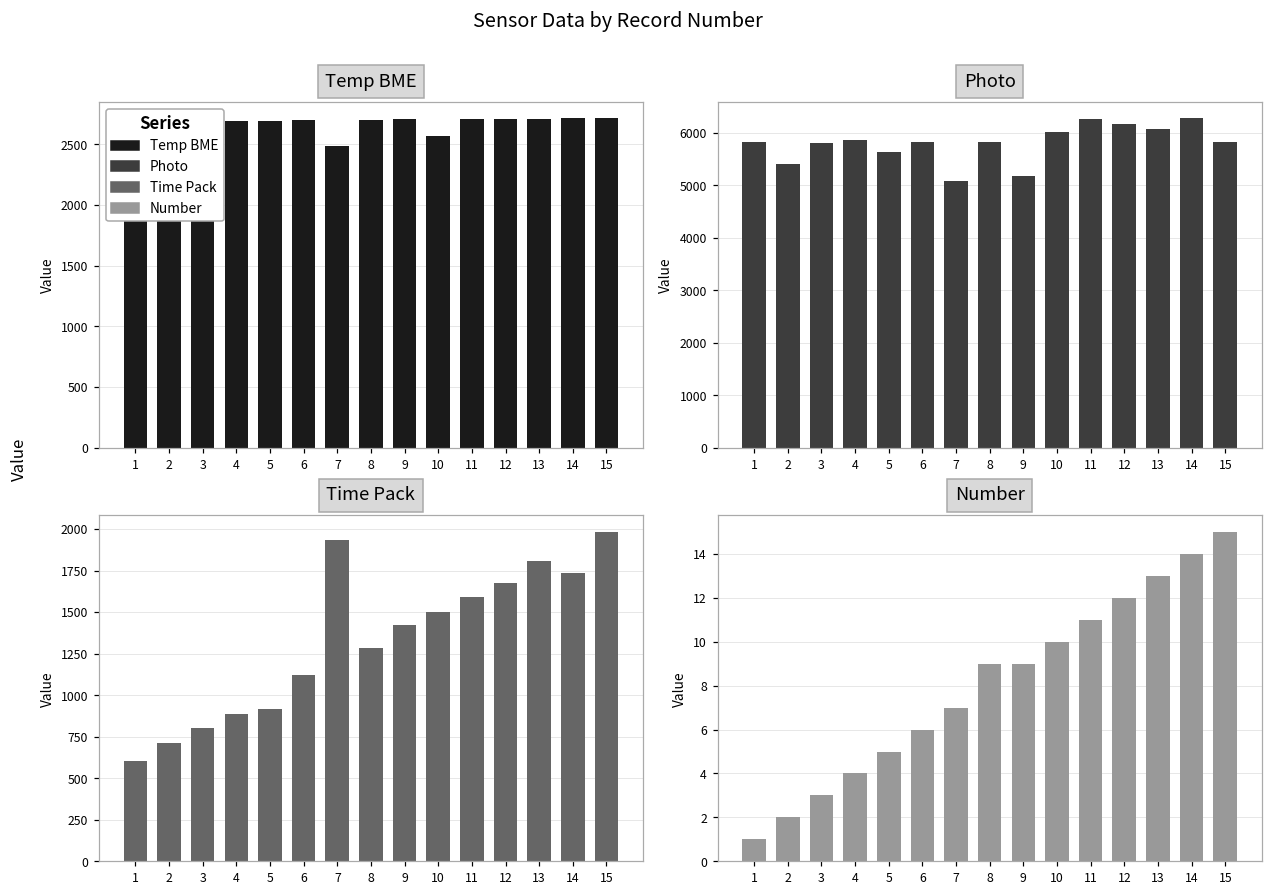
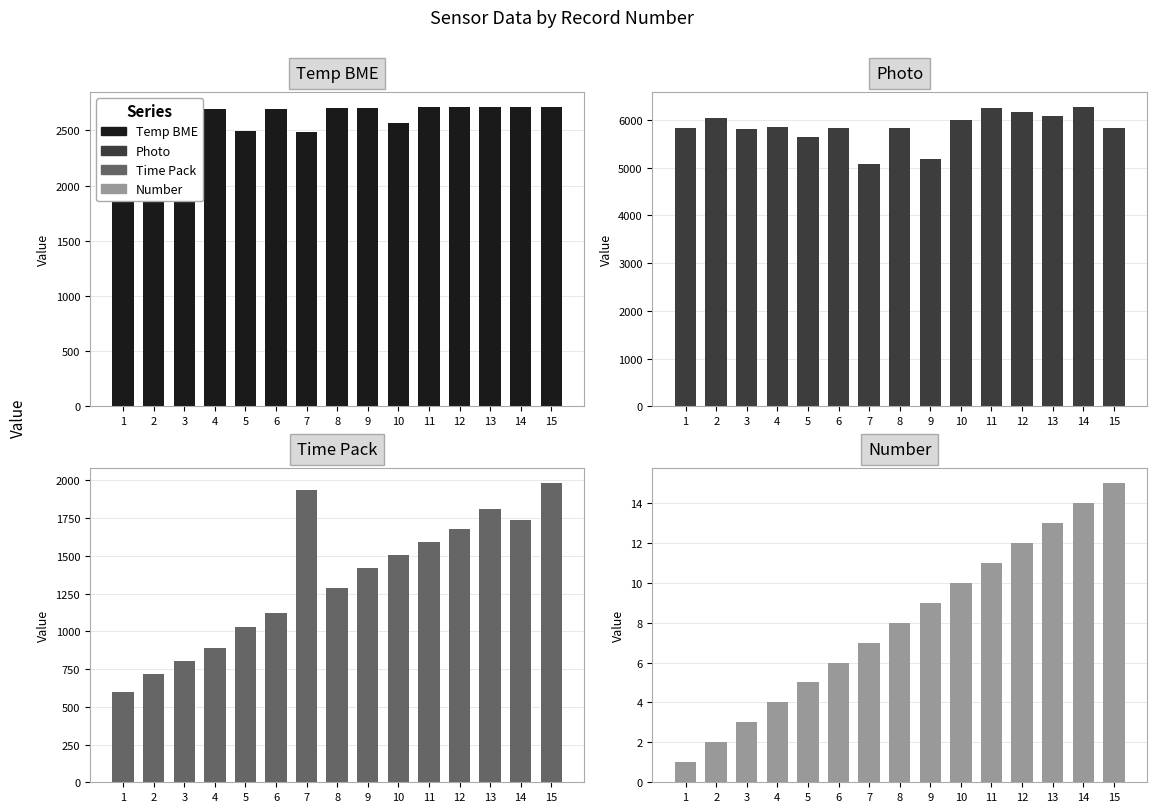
Temp BME, 5: 2700 -> 2490
Photo, 2: 5400 -> 6000
Time Pack, 5: 920 -> 1030
Number, 8: 9 -> 8
